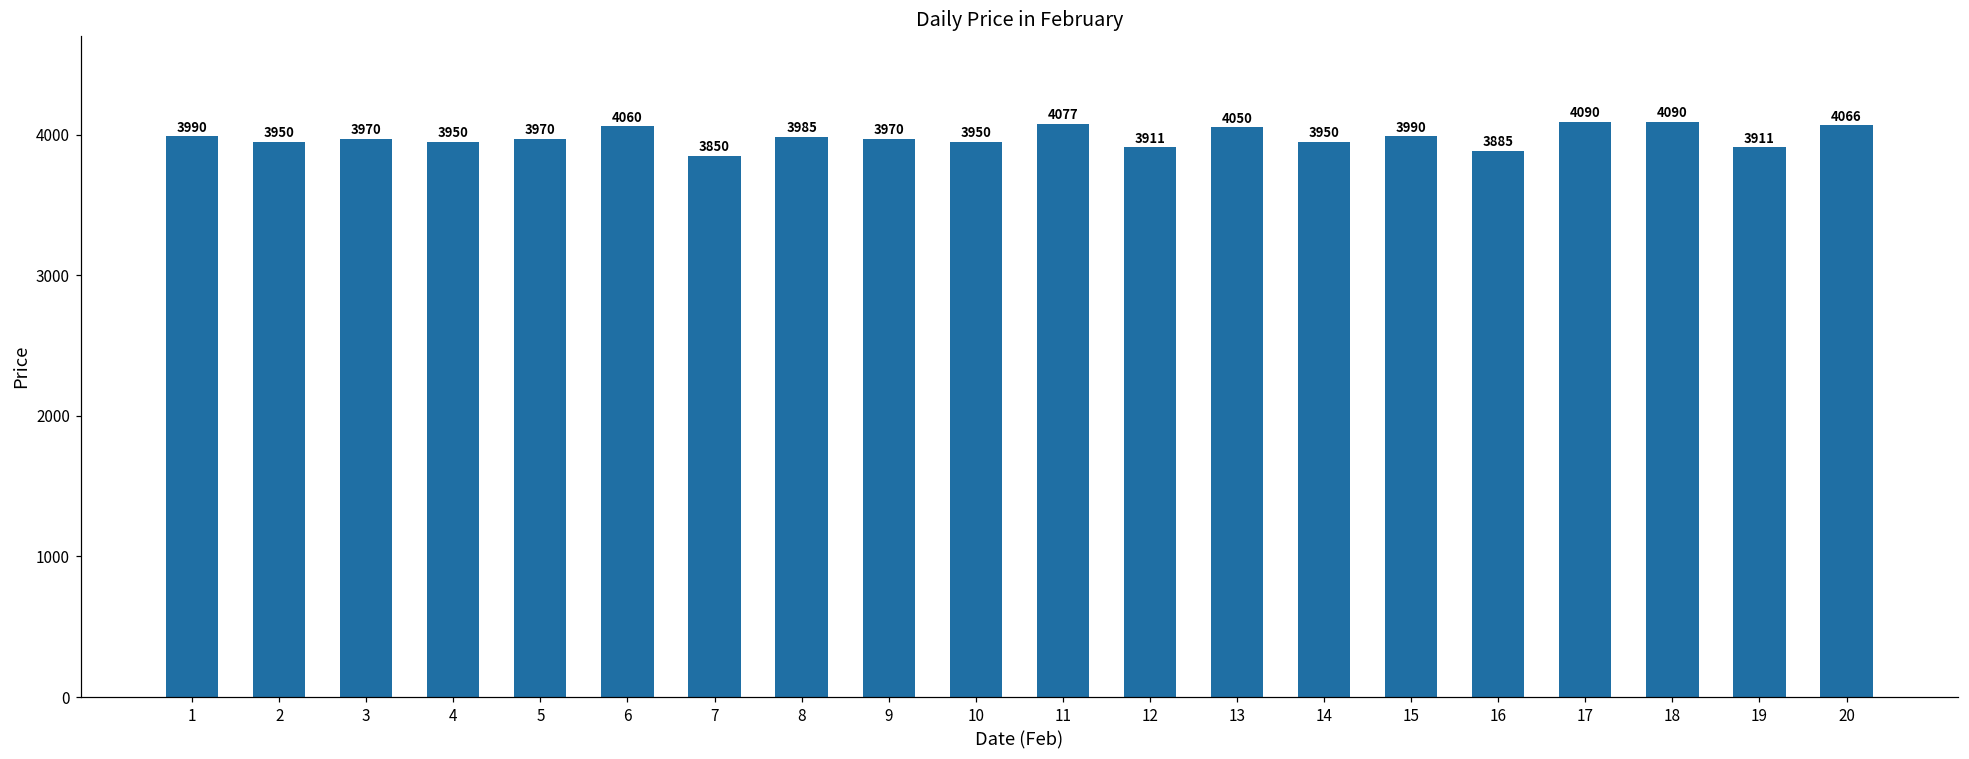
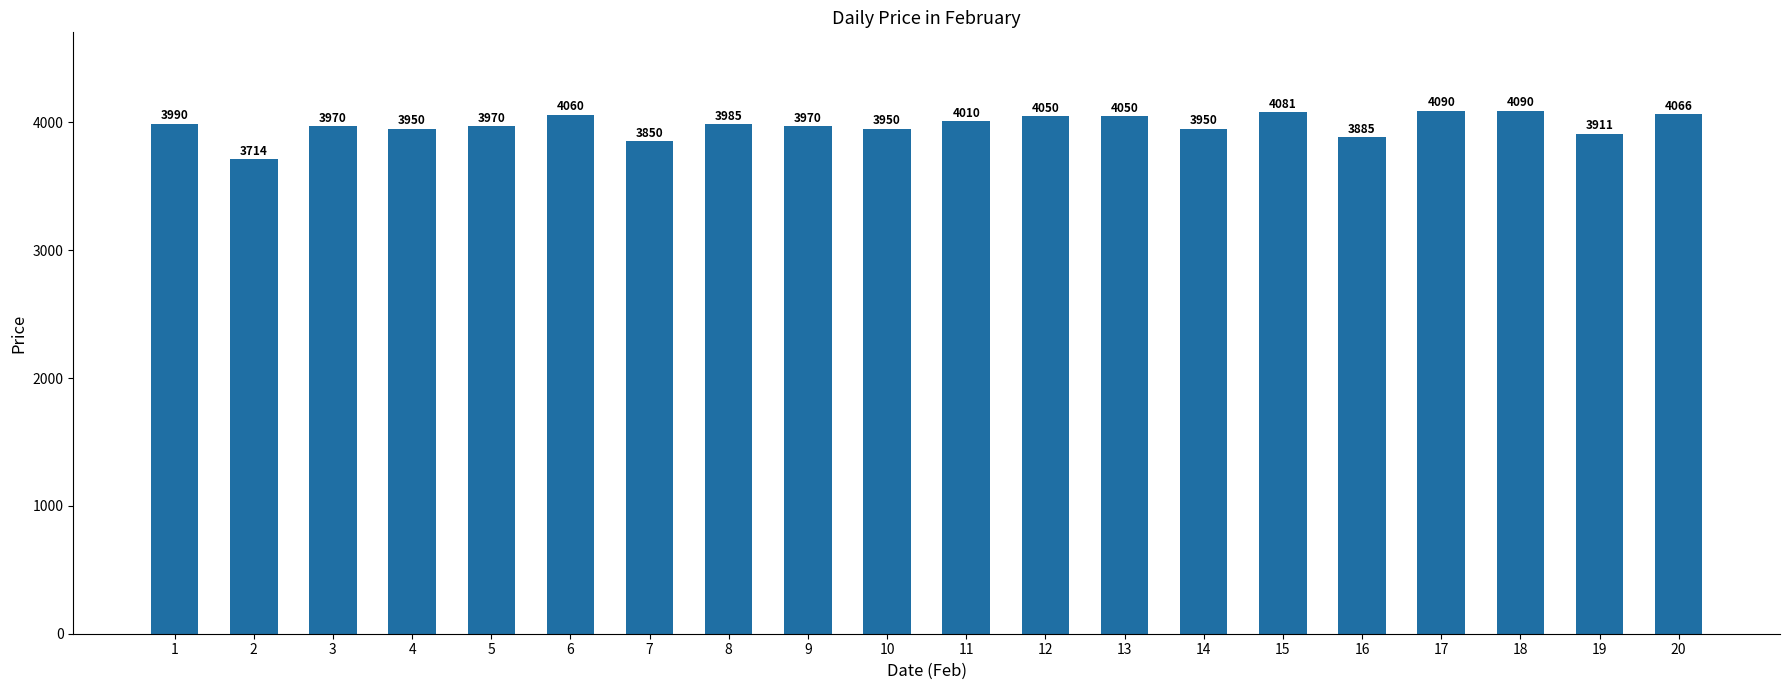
2: 3950 -> 3714
11: 4077 -> 4010
12: 3911 -> 4050
15: 3990 -> 4081
